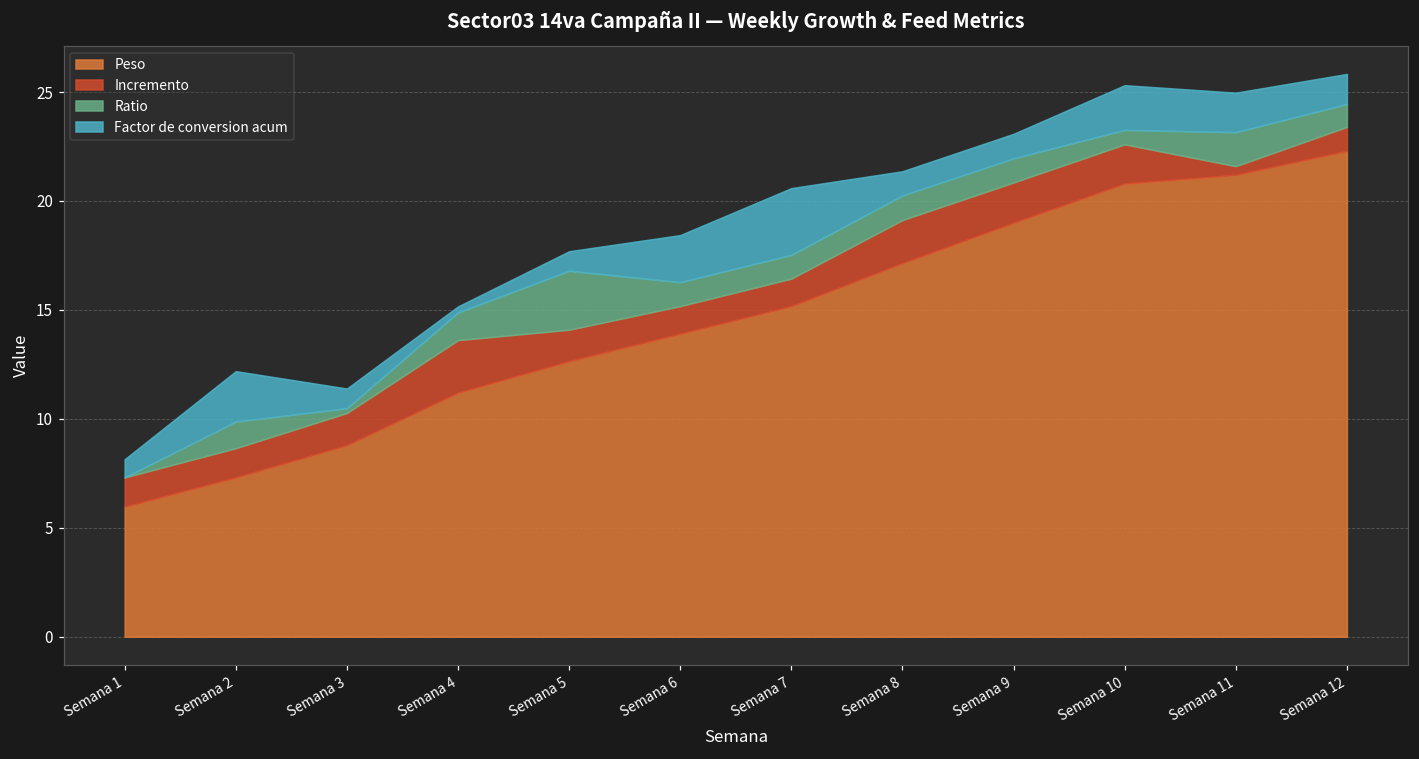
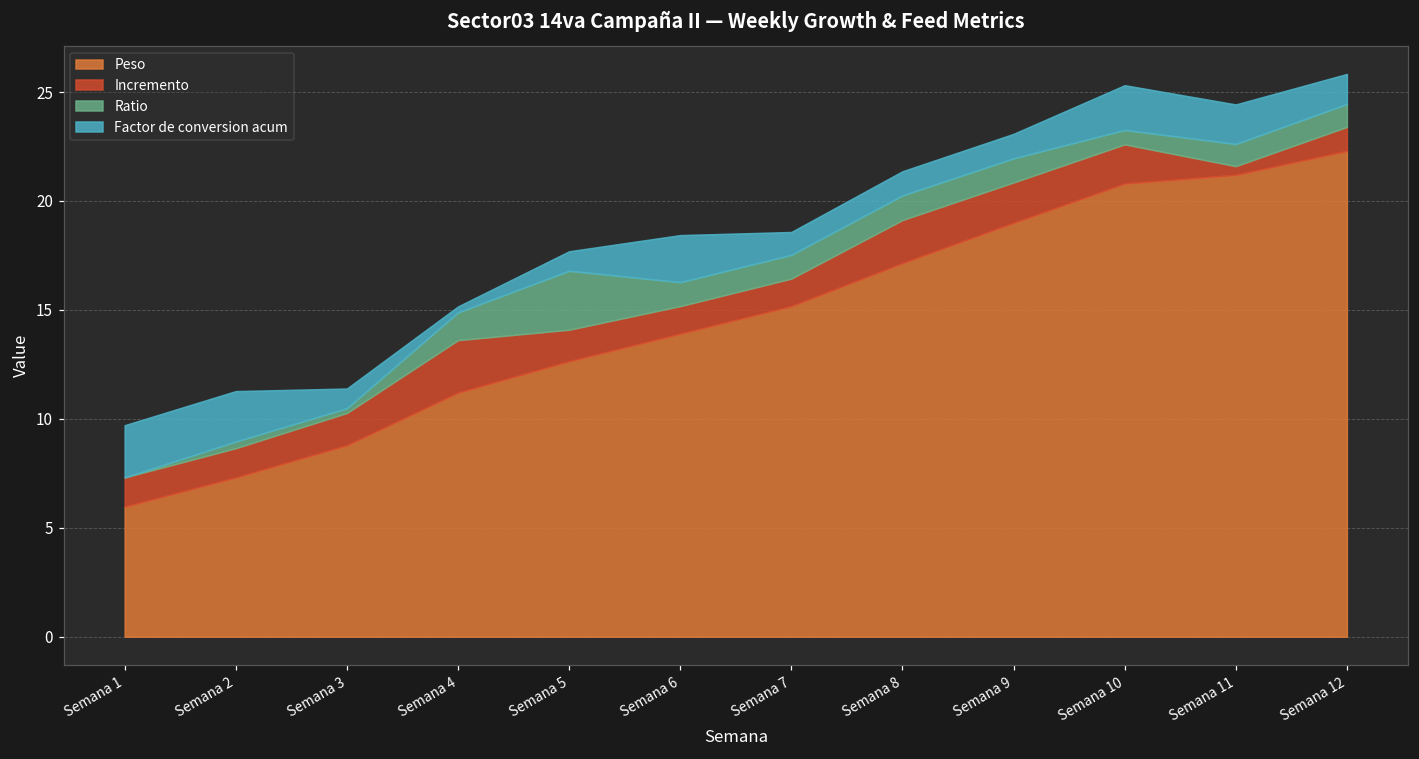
Factor de conversion acum, Semana 1: 0.8 -> 2.4
Ratio, Semana 2: 1.2 -> 0.3
Factor de conversion acum, Semana 7: 3.1 -> 1.0
Ratio, Semana 11: 1.6 -> 1.0
